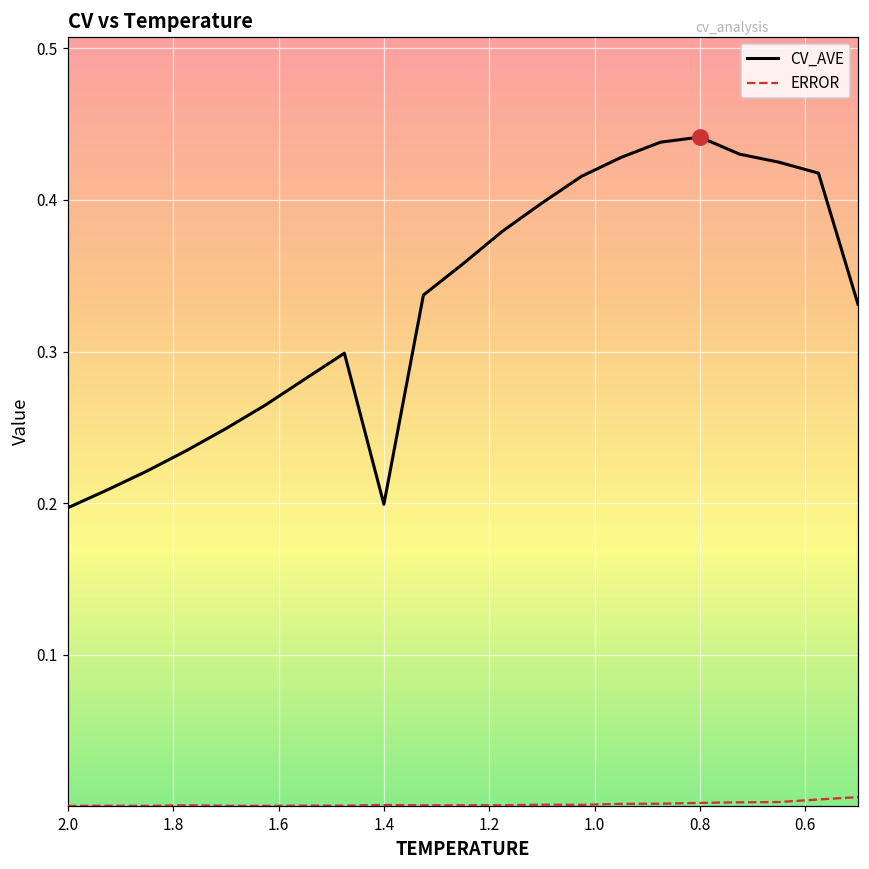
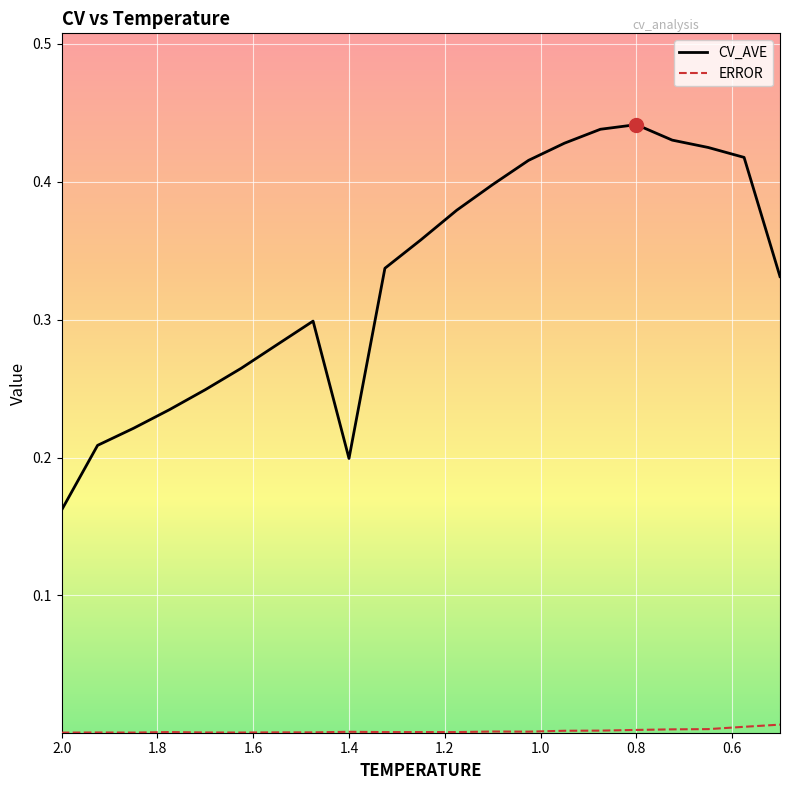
CV_AVE, 2.0: 0.197 -> 0.162
